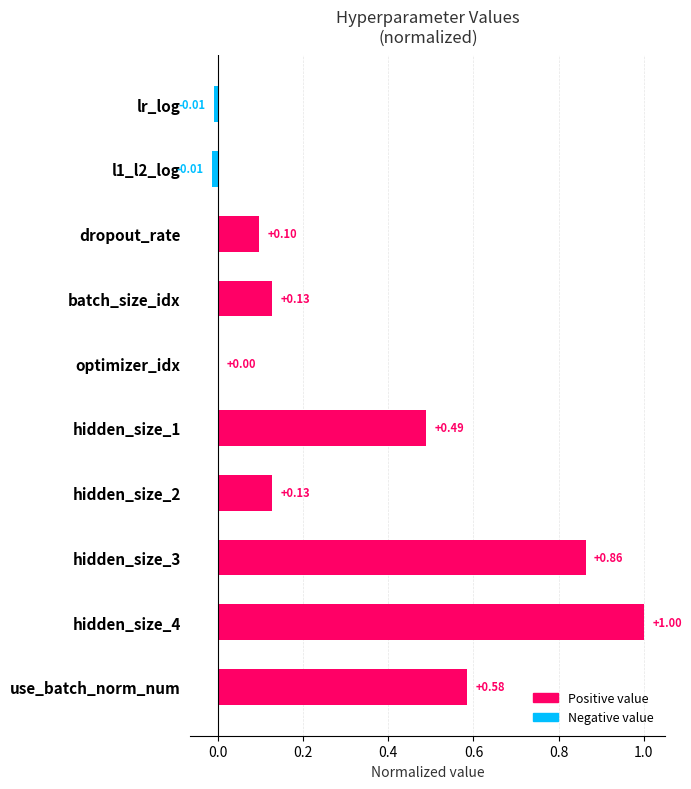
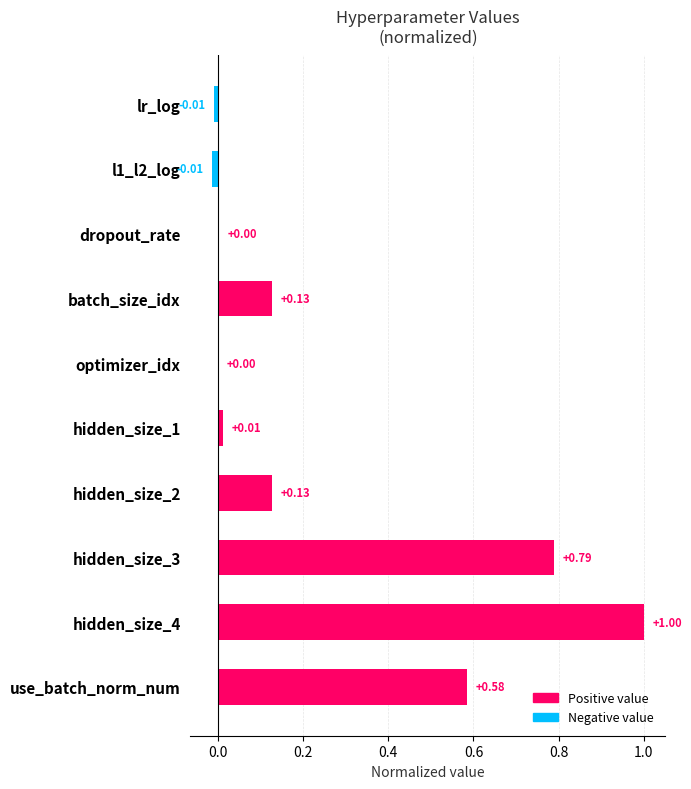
dropout_rate: +0.10 -> +0.00
hidden_size_1: +0.49 -> +0.01
hidden_size_3: +0.86 -> +0.79
